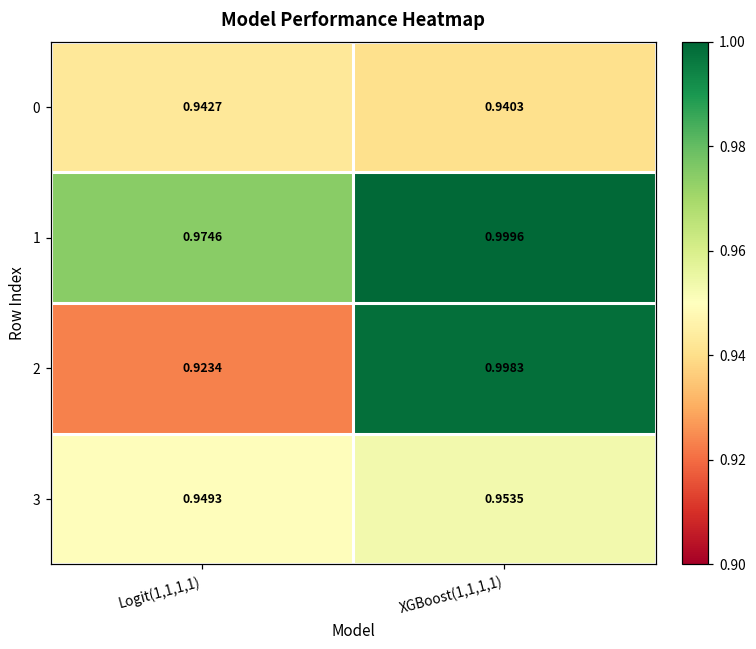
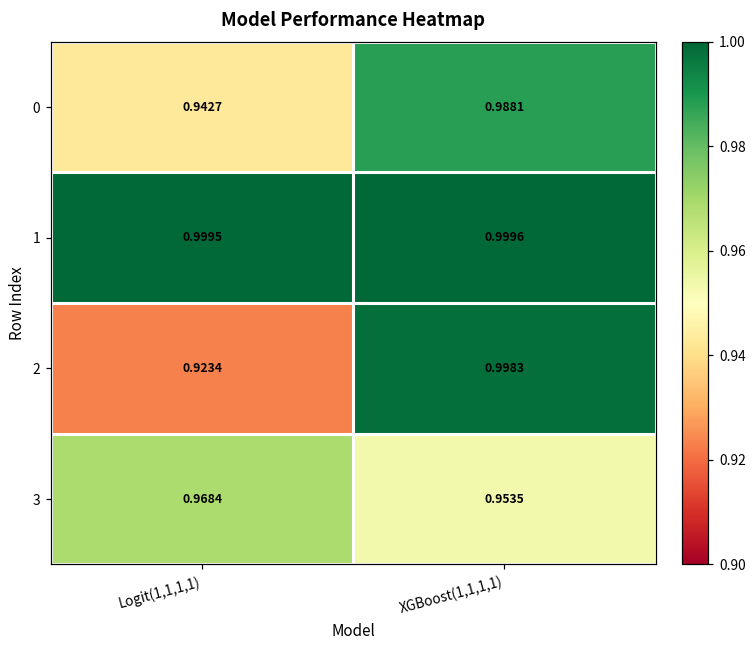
0, XGBoost(1,1,1,1): 0.9403 -> 0.9881
1, Logit(1,1,1,1): 0.9746 -> 0.9995
3, Logit(1,1,1,1): 0.9493 -> 0.9684
